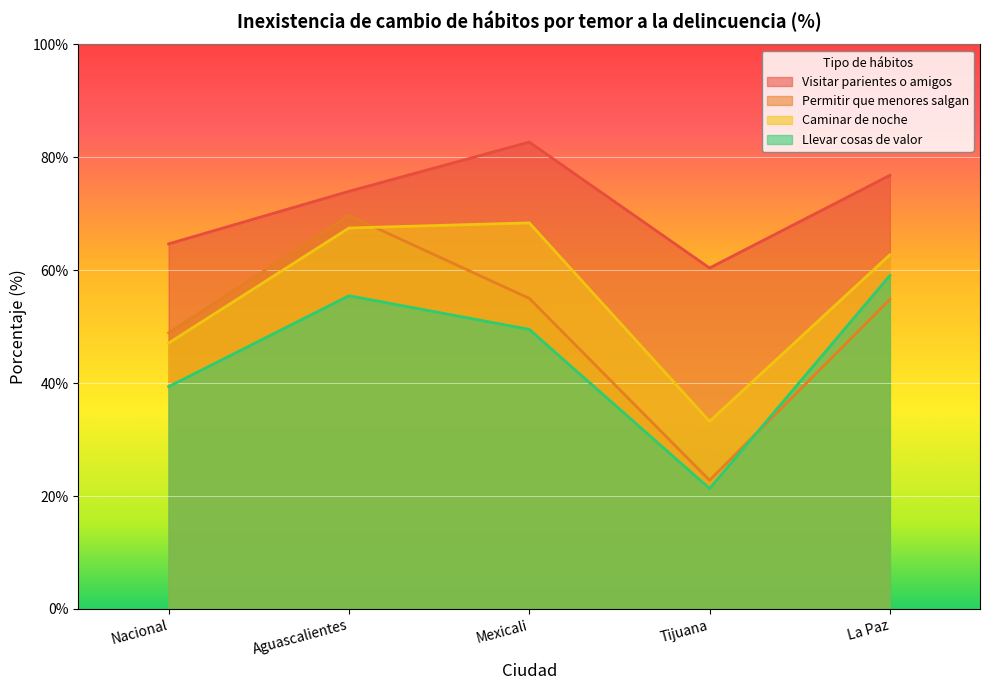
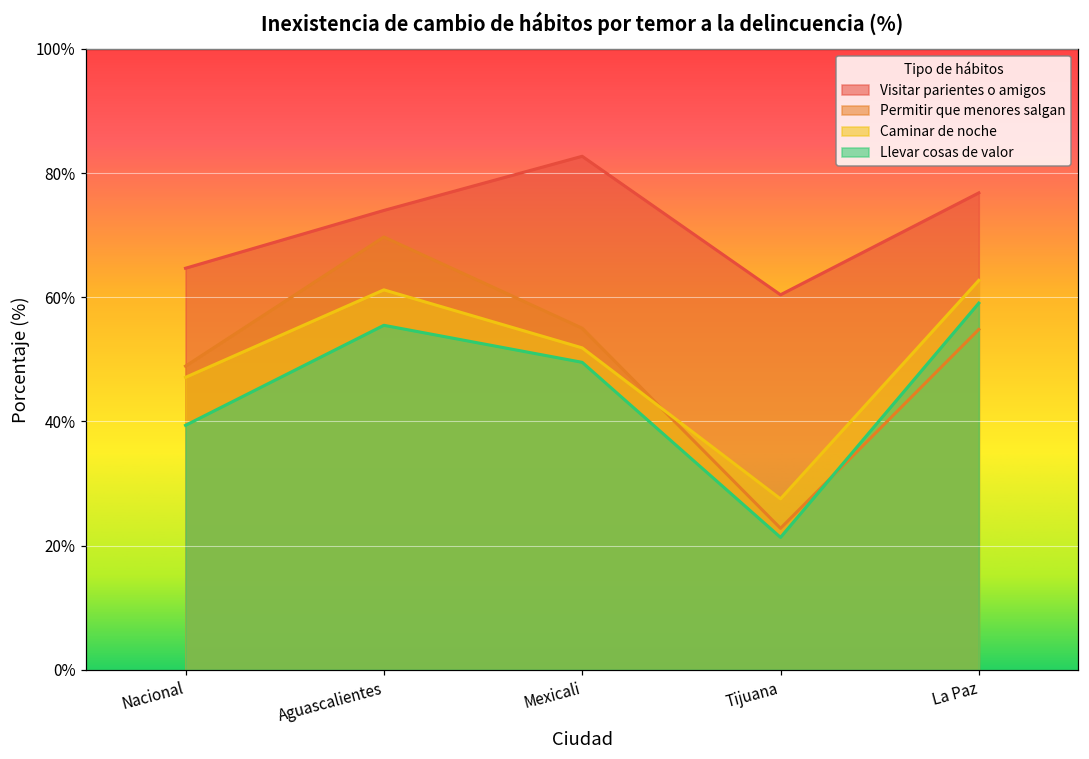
Caminar de noche, Aguascalientes: 67% -> 61%
Caminar de noche, Mexicali: 68% -> 52%
Caminar de noche, Tijuana: 33% -> 28%
